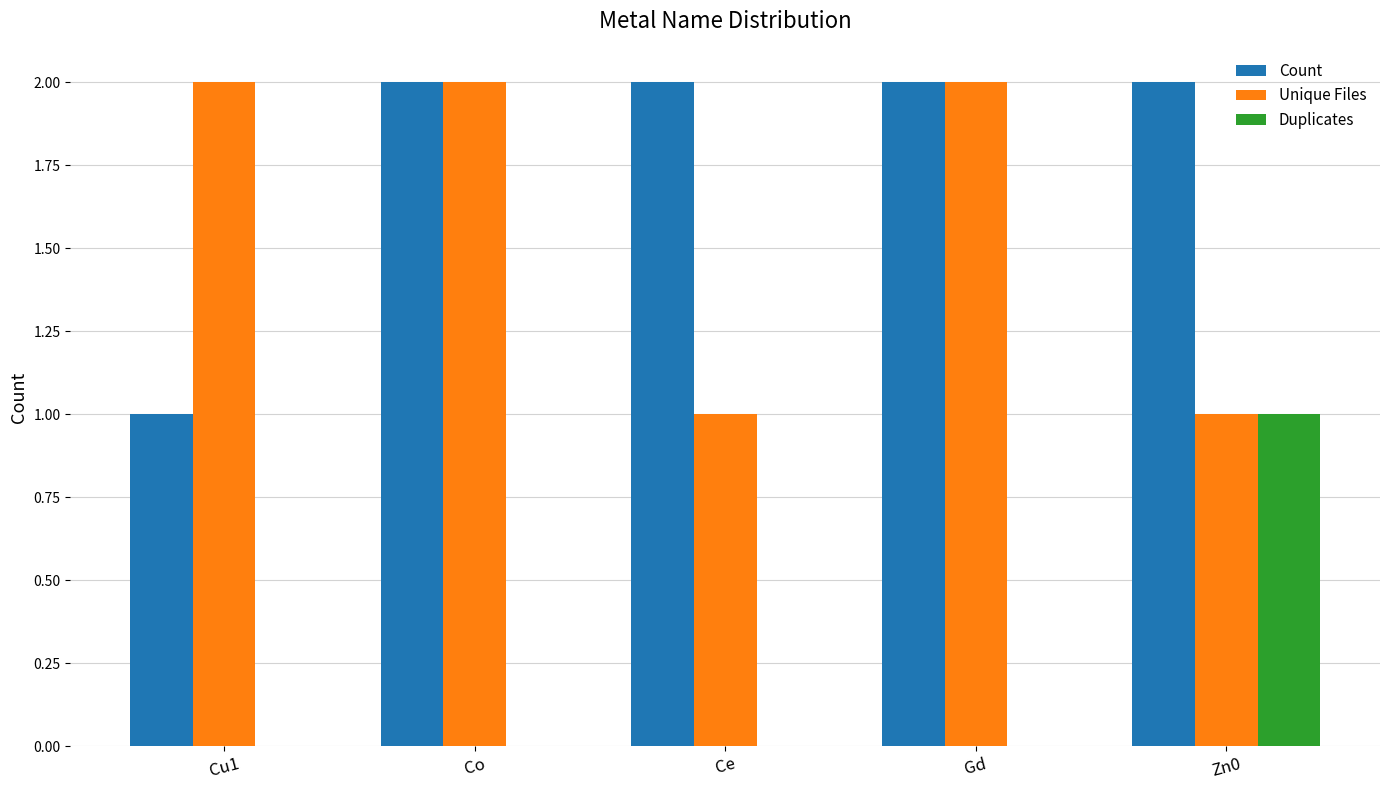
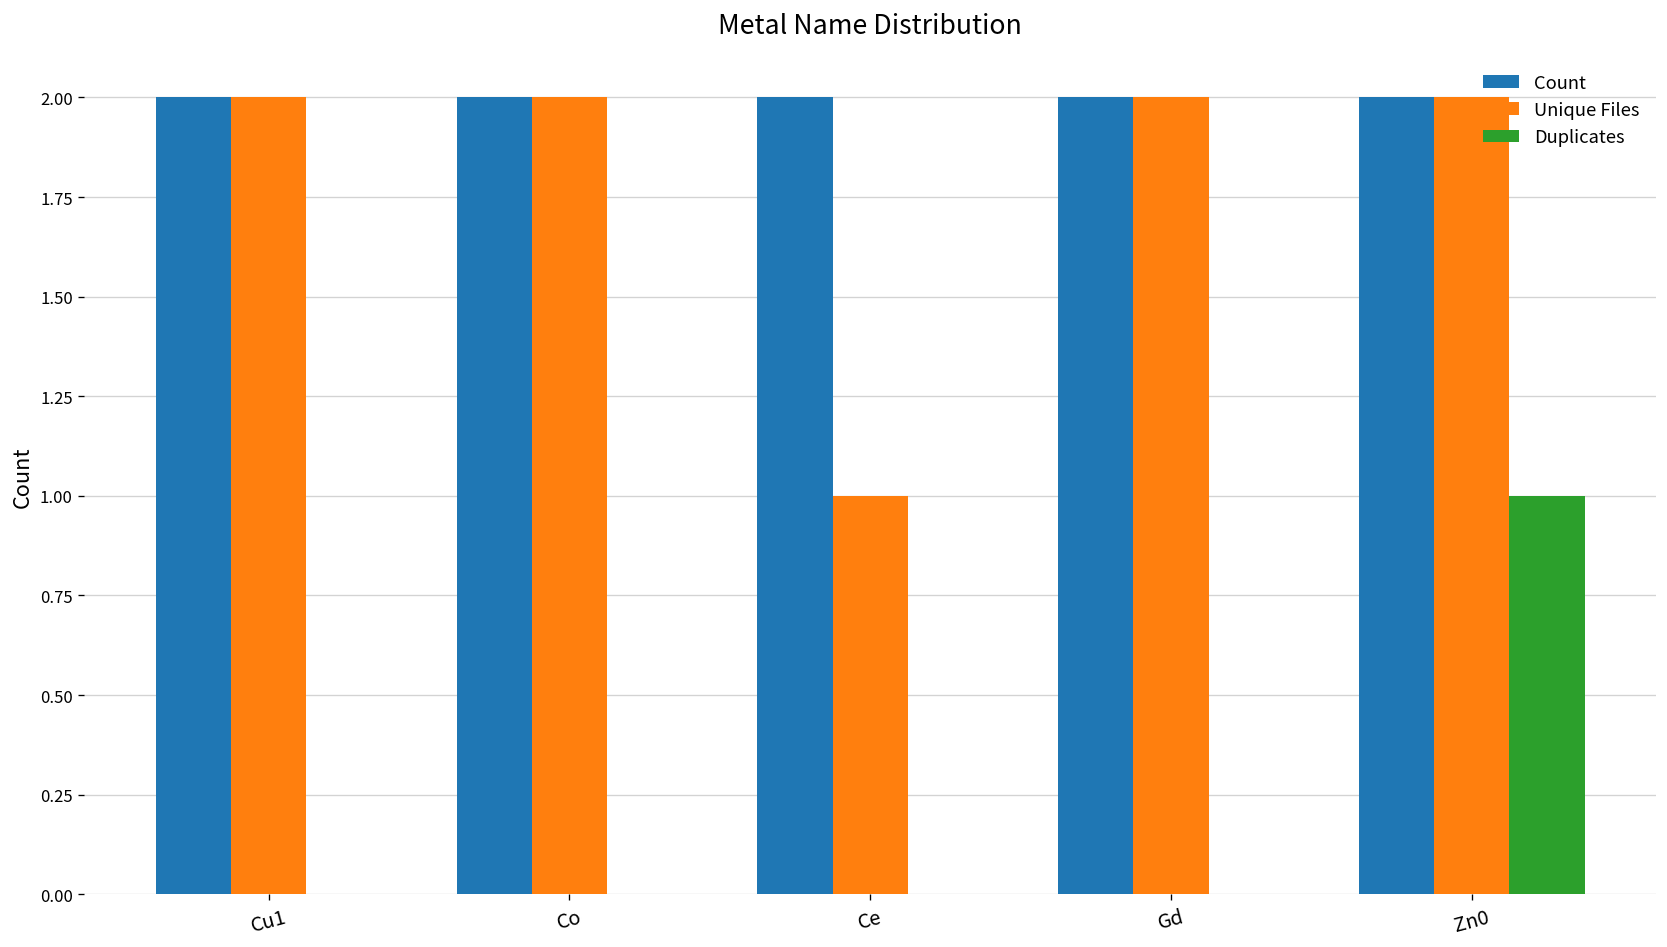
Count, Cu1: 1 -> 2
Unique Files, Zn0: 1 -> 2
